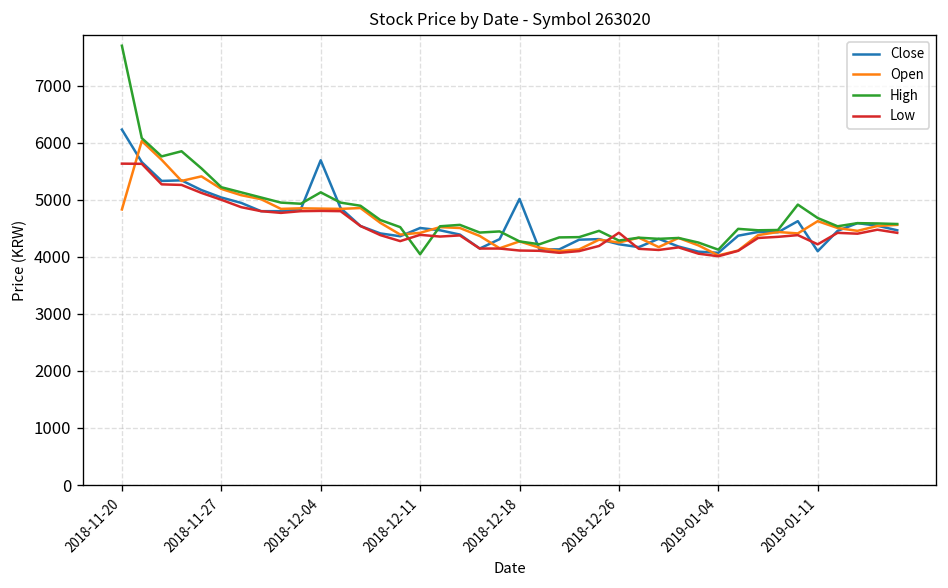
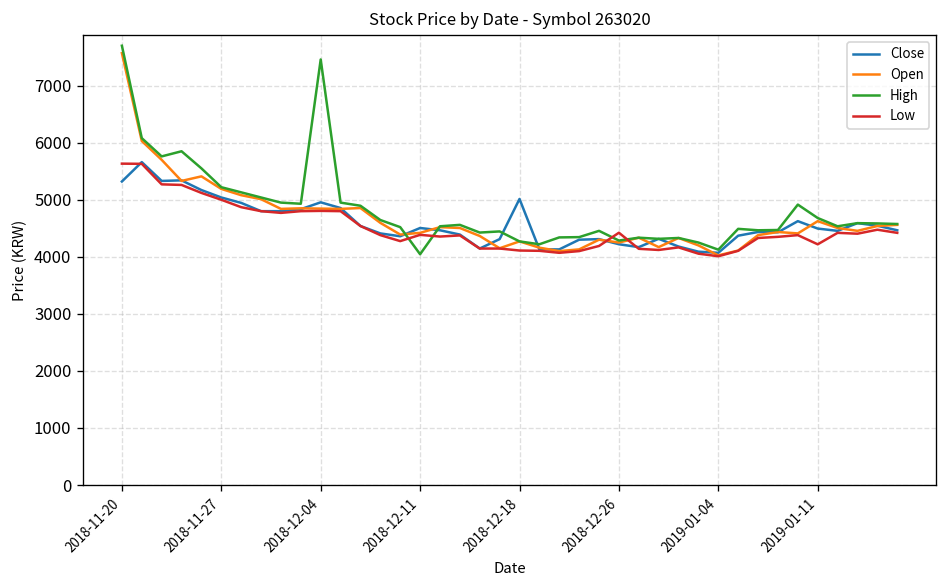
Close, 2018-11-20: 6200 -> 5300
Open, 2018-11-20: 4800 -> 7600
Close, 2018-12-04: 5700 -> 5000
High, 2018-12-04: 5100 -> 7500
Close, 2019-01-11: 4100 -> 4500
